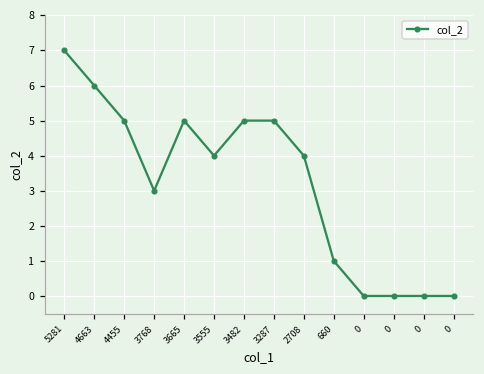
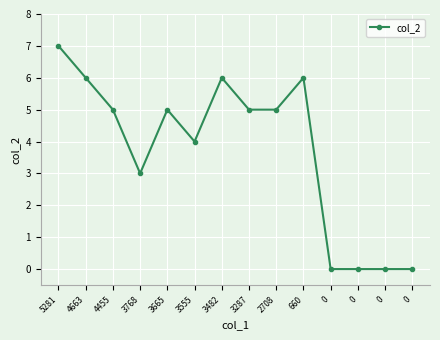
3482: 5 -> 6
2708: 4 -> 5
660: 1 -> 6
